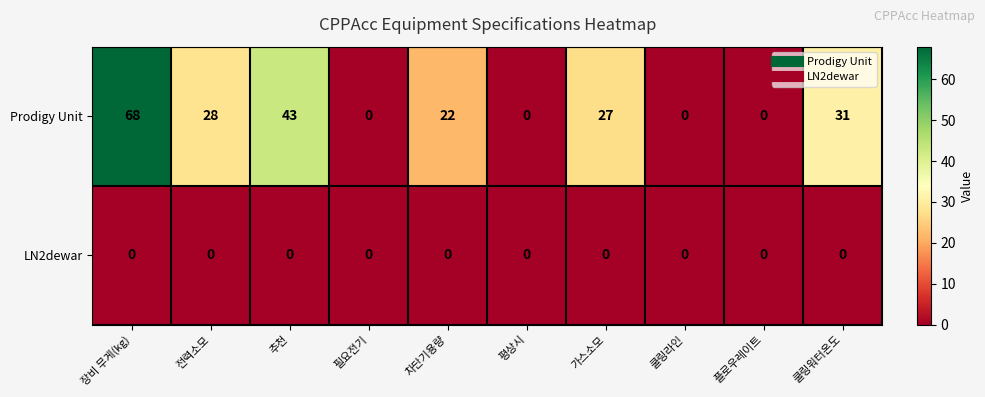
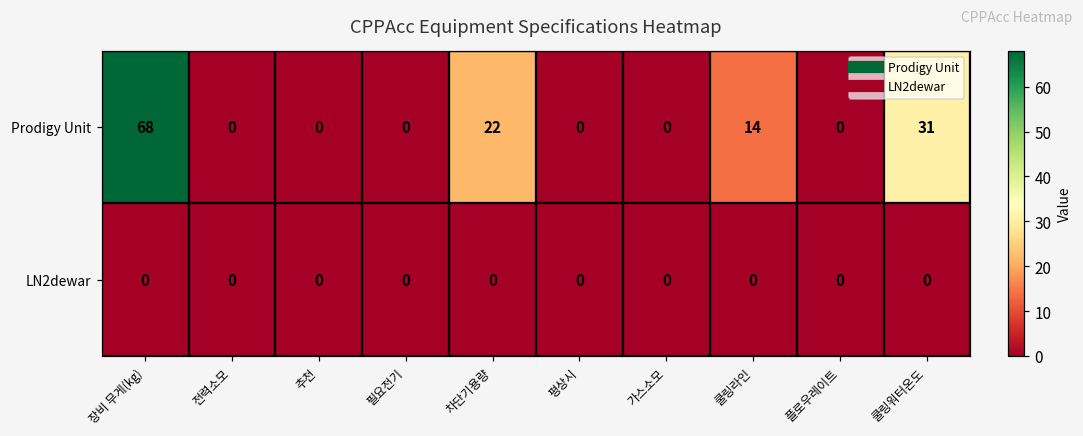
Prodigy Unit, 전력소모: 28 -> 0
Prodigy Unit, 추천: 43 -> 0
Prodigy Unit, 가스소모: 27 -> 0
Prodigy Unit, 쿨링라인: 0 -> 14
